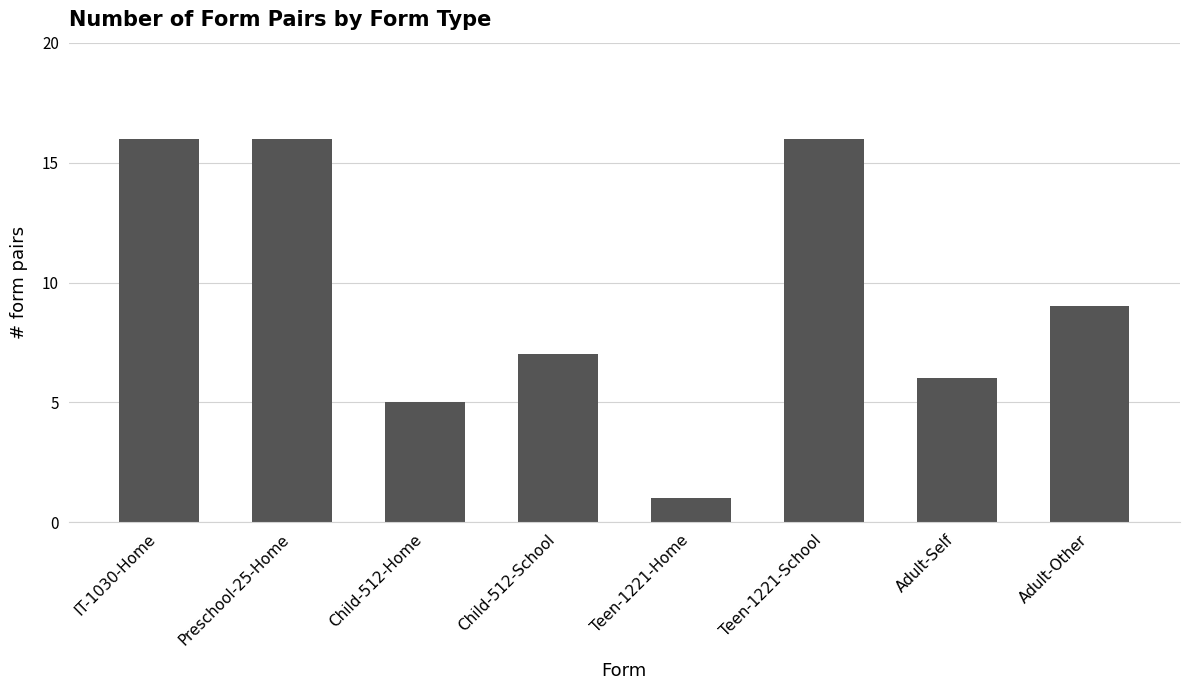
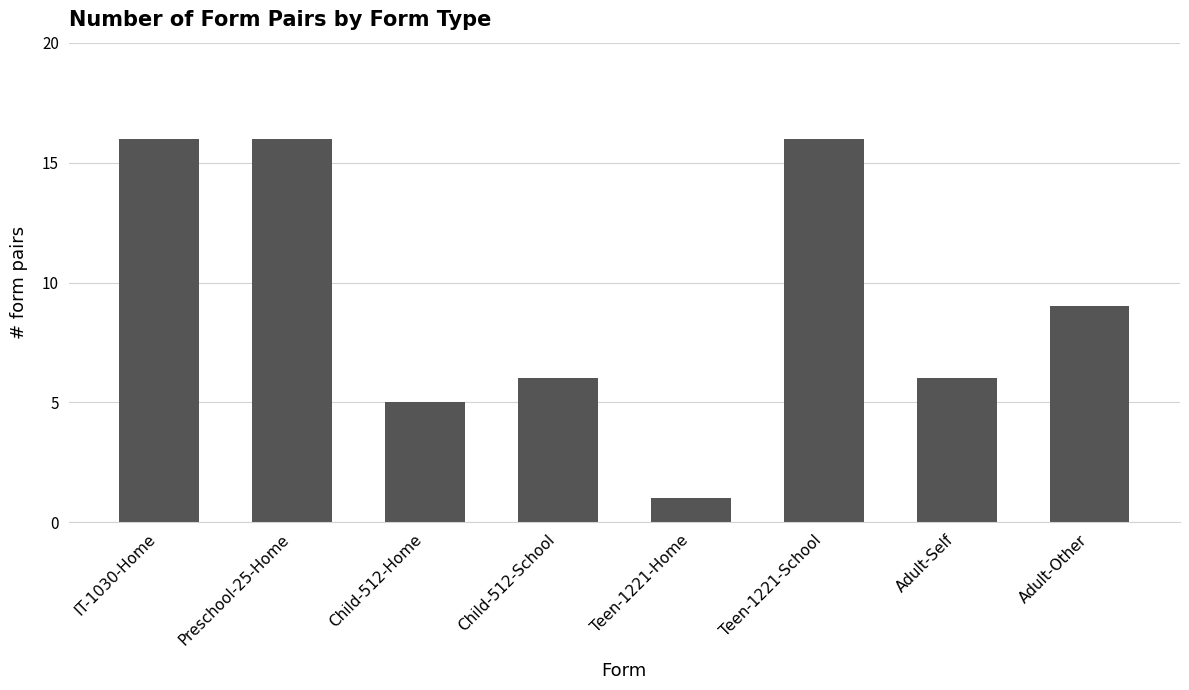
Child-512-School: 7 -> 6
